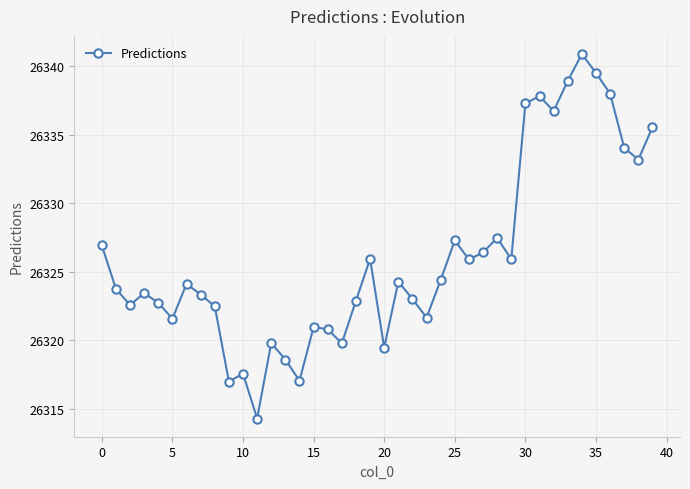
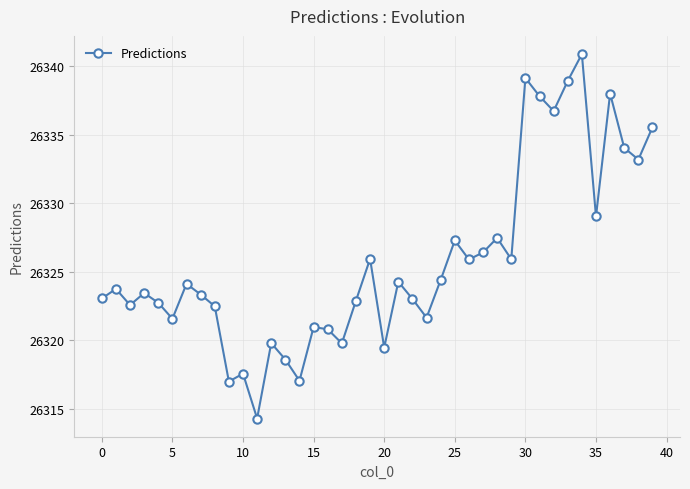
0: 26326.9 -> 26323.1
30: 26337.3 -> 26339.2
35: 26339.5 -> 26329.1
